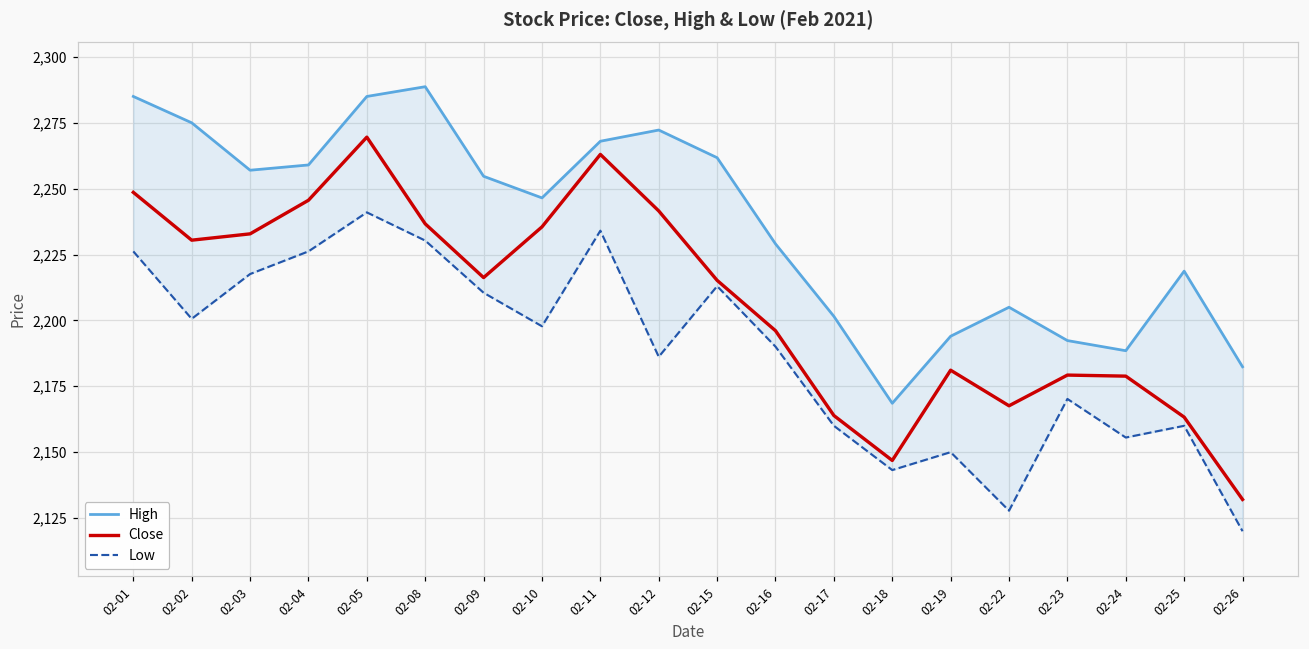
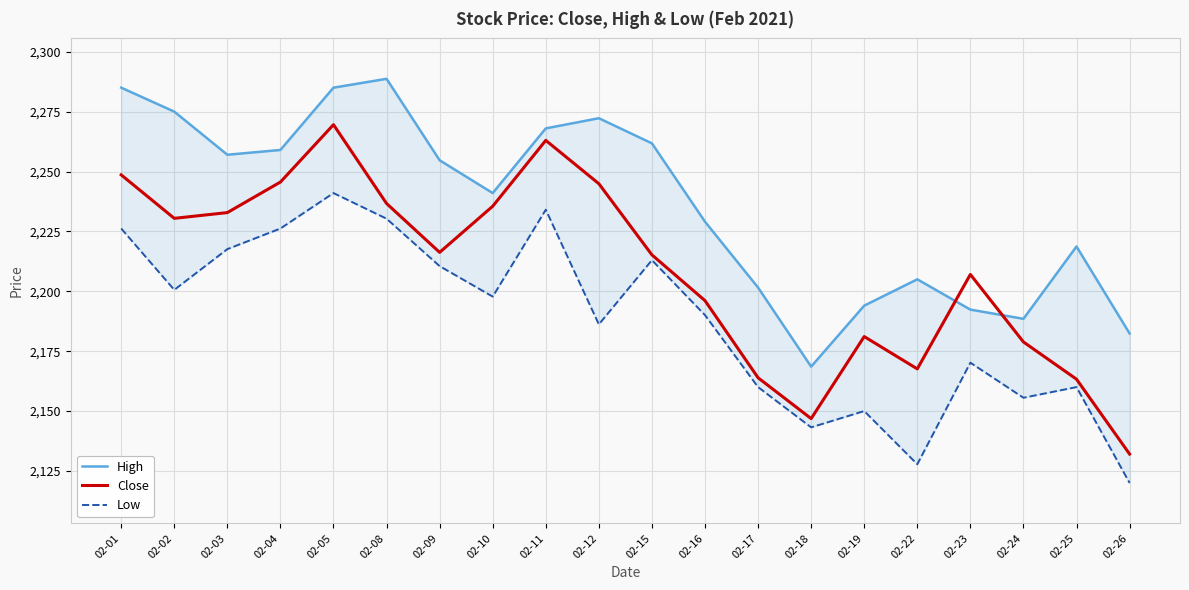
High, 02-10: 2,247 -> 2,241
Close, 02-12: 2,242 -> 2,245
Close, 02-23: 2,179 -> 2,207
